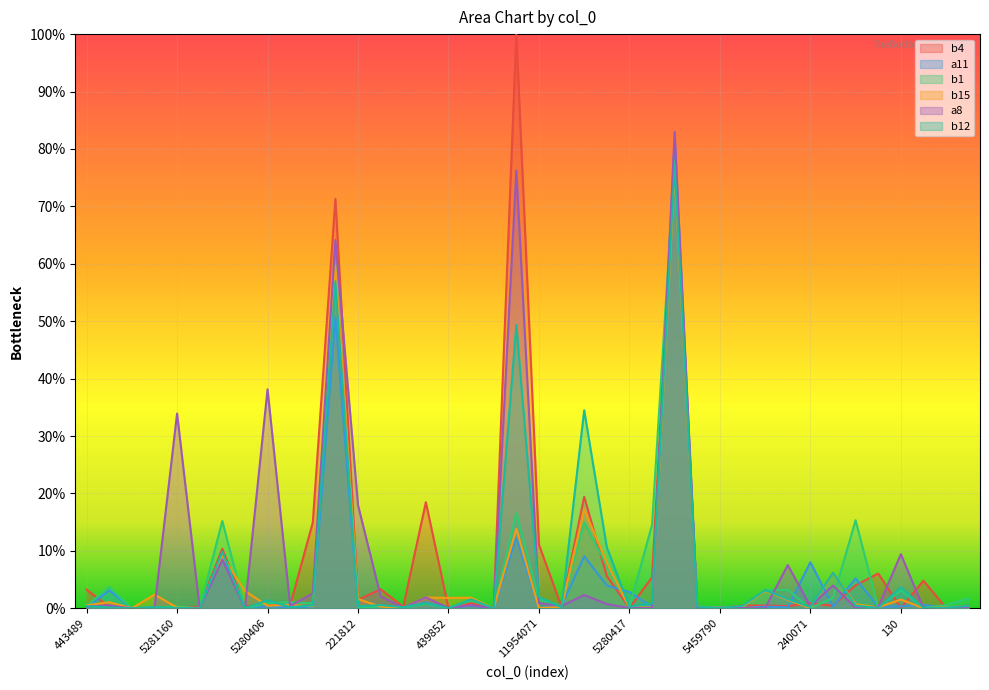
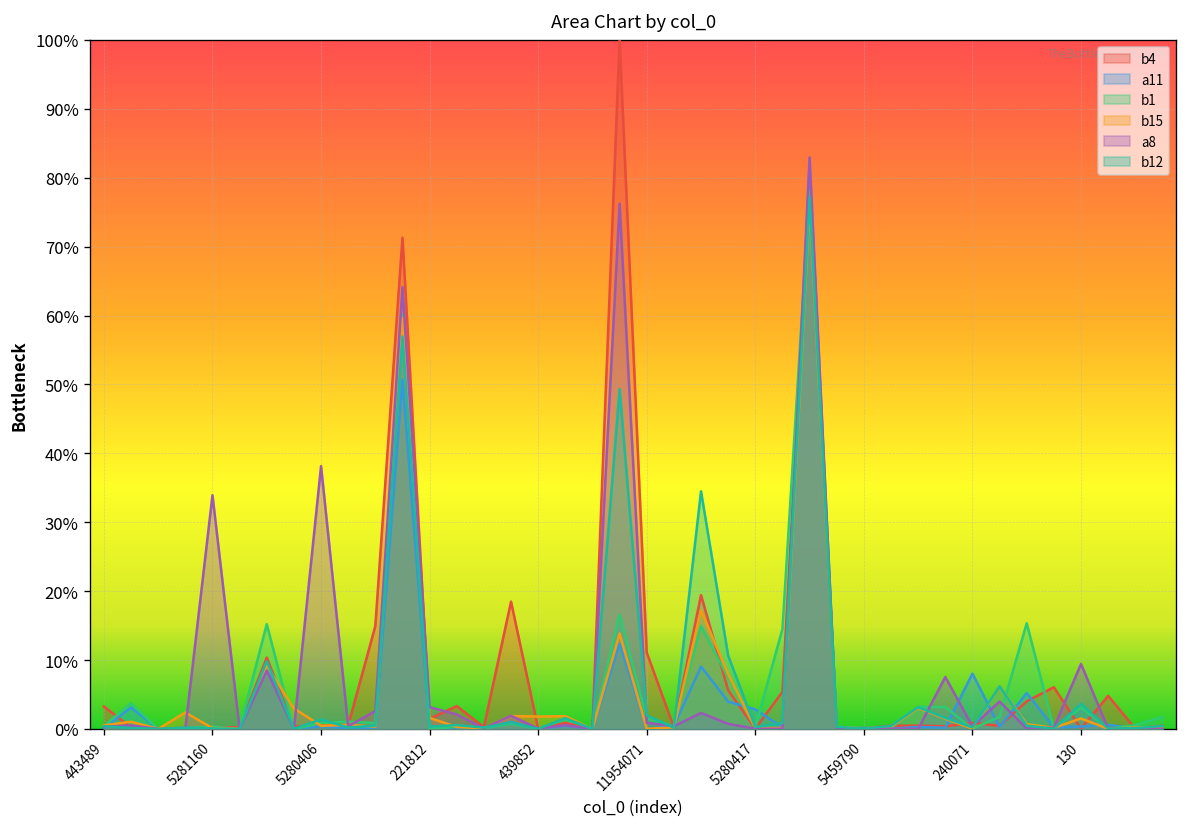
a8, 221812: 18% -> 3%
